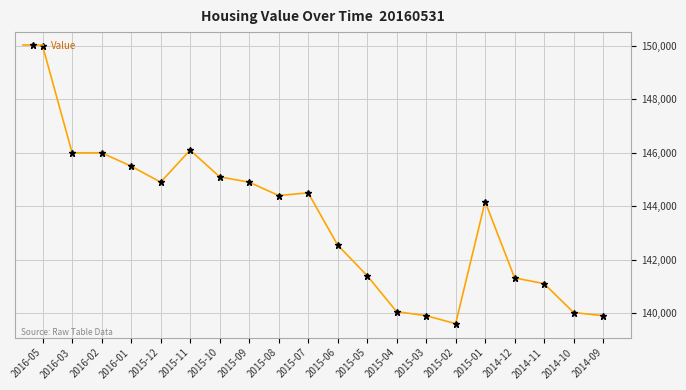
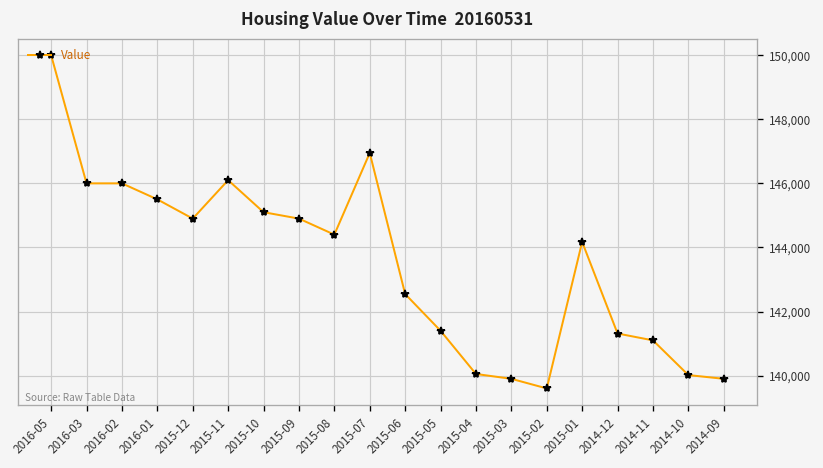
2015-07: 144,500 -> 146,900
